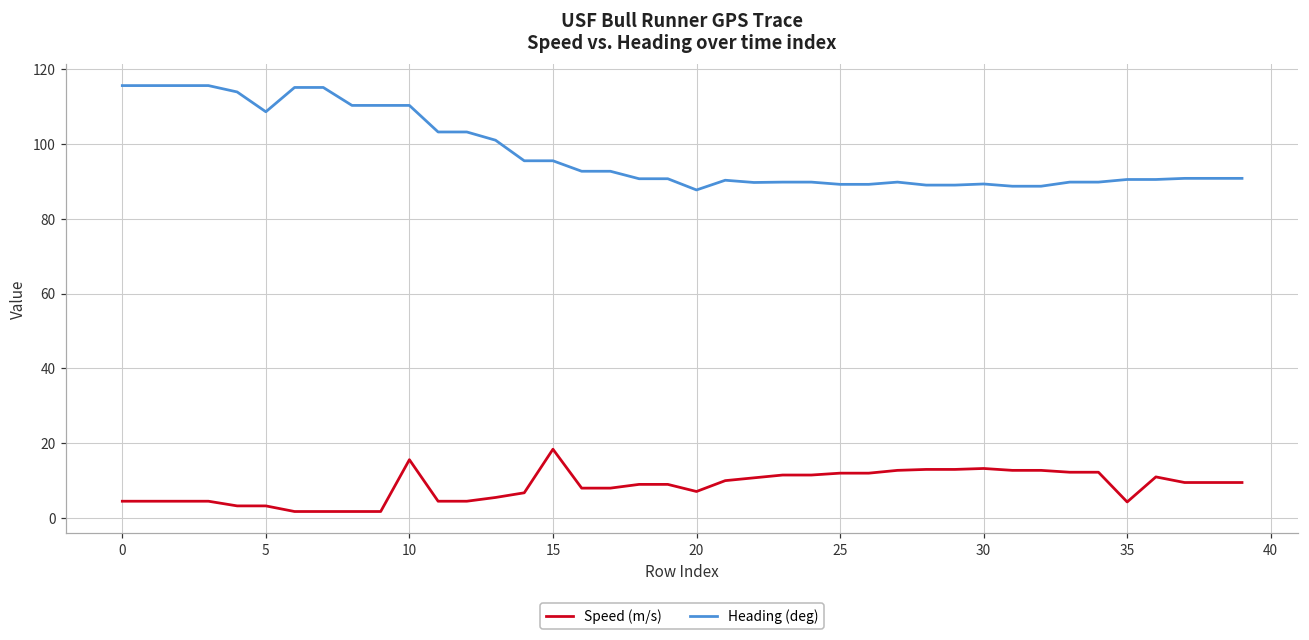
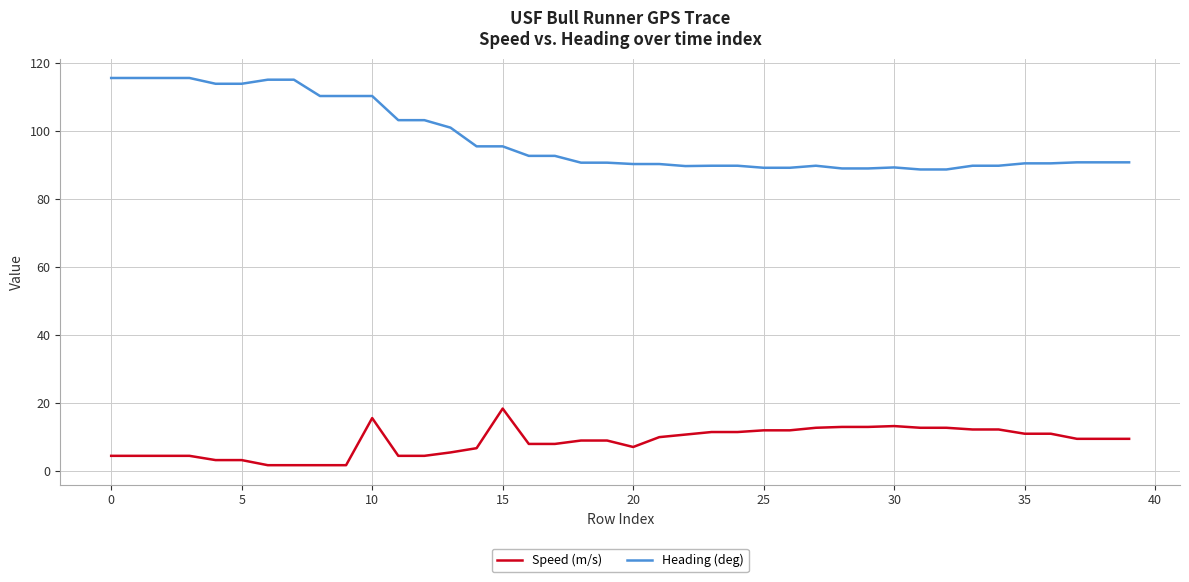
Heading (deg), 5: 109 -> 114
Heading (deg), 20: 88 -> 90
Speed (m/s), 35: 4 -> 11
